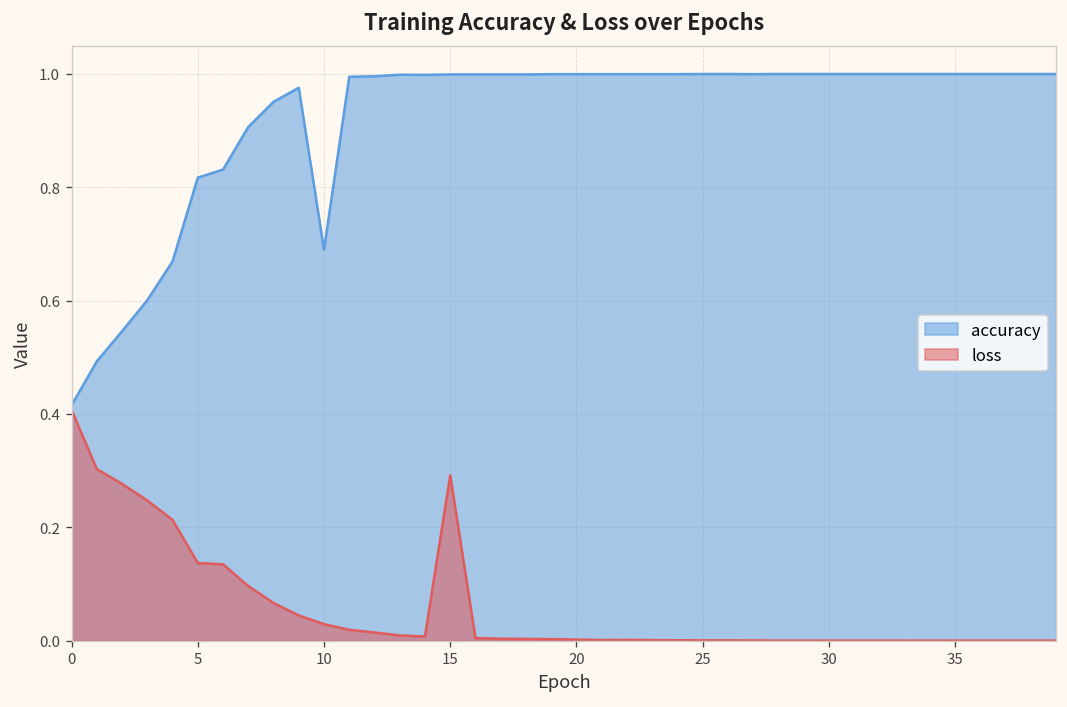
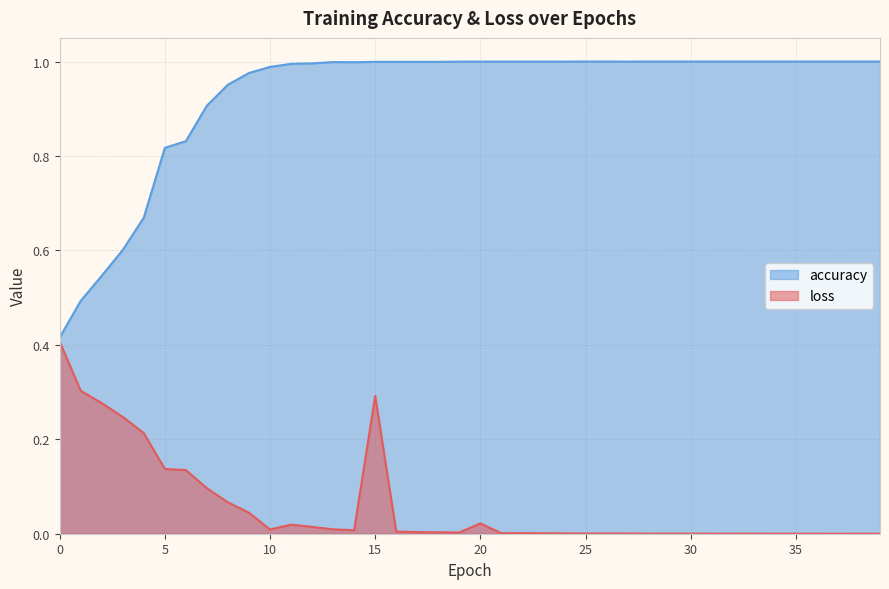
accuracy, 10: 0.69 -> 0.99
loss, 10: 0.03 -> 0.01
loss, 20: 0.00 -> 0.02
